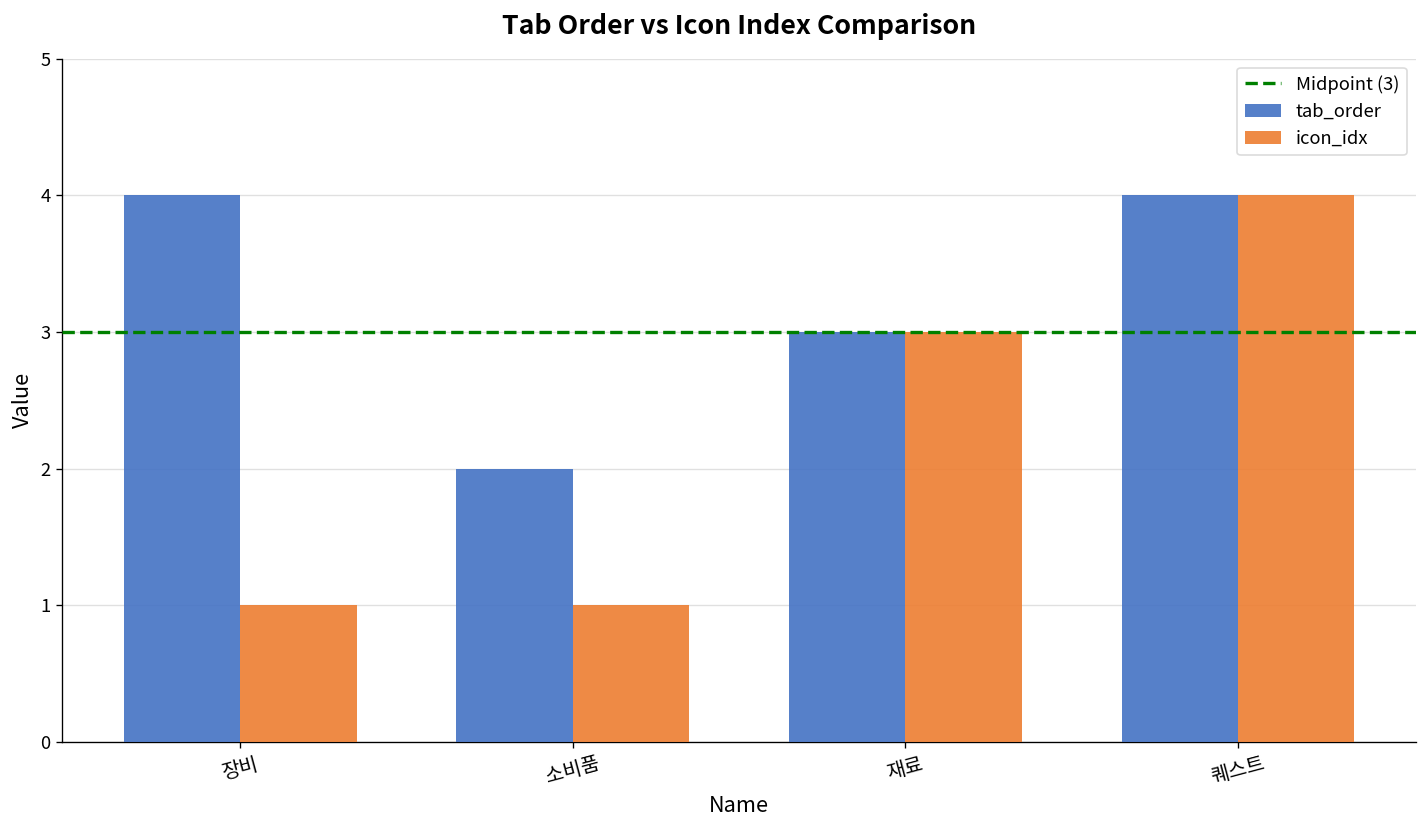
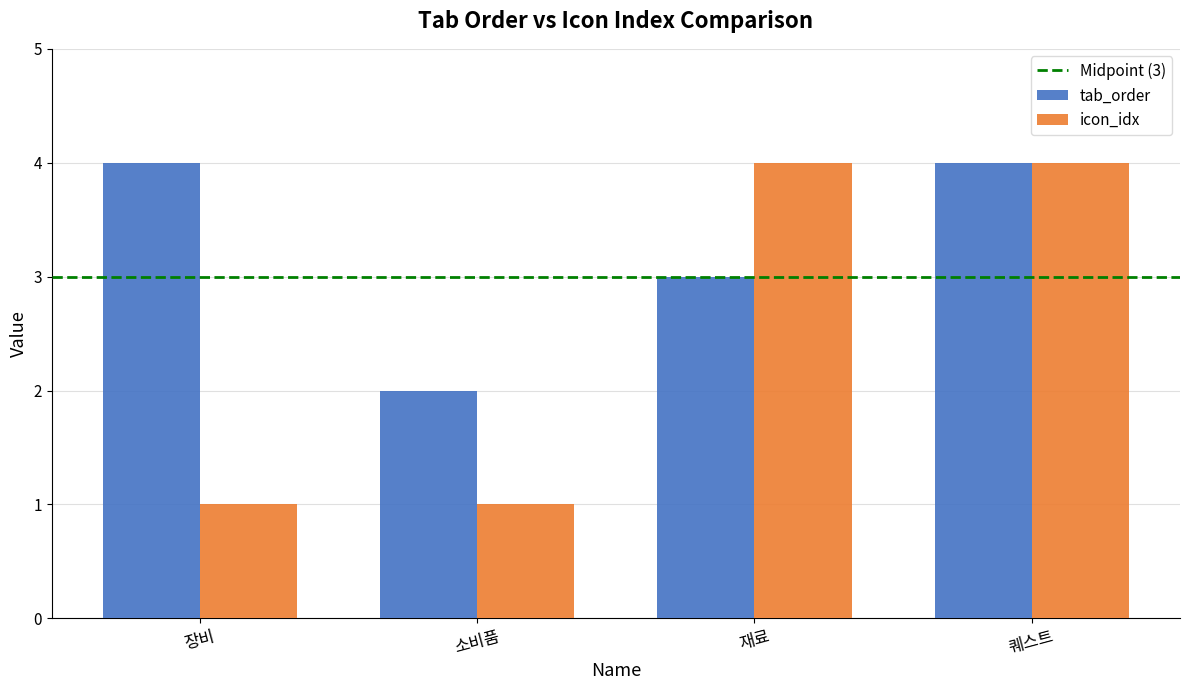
icon_idx, 재료: 3 -> 4
